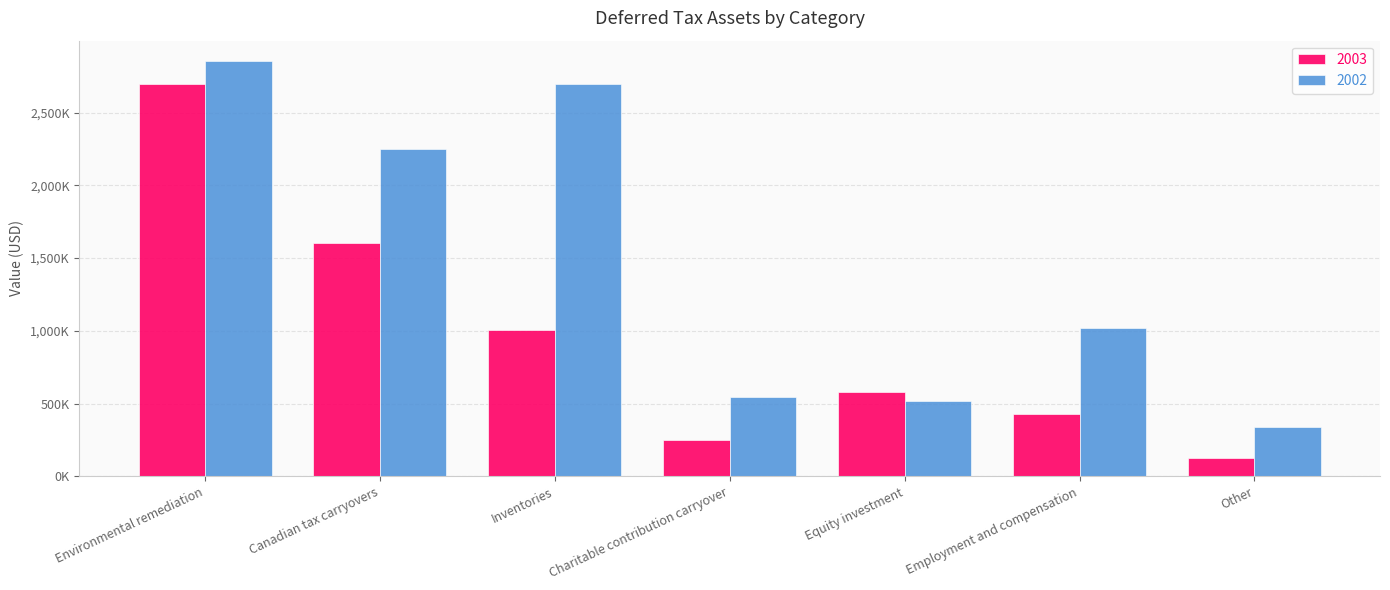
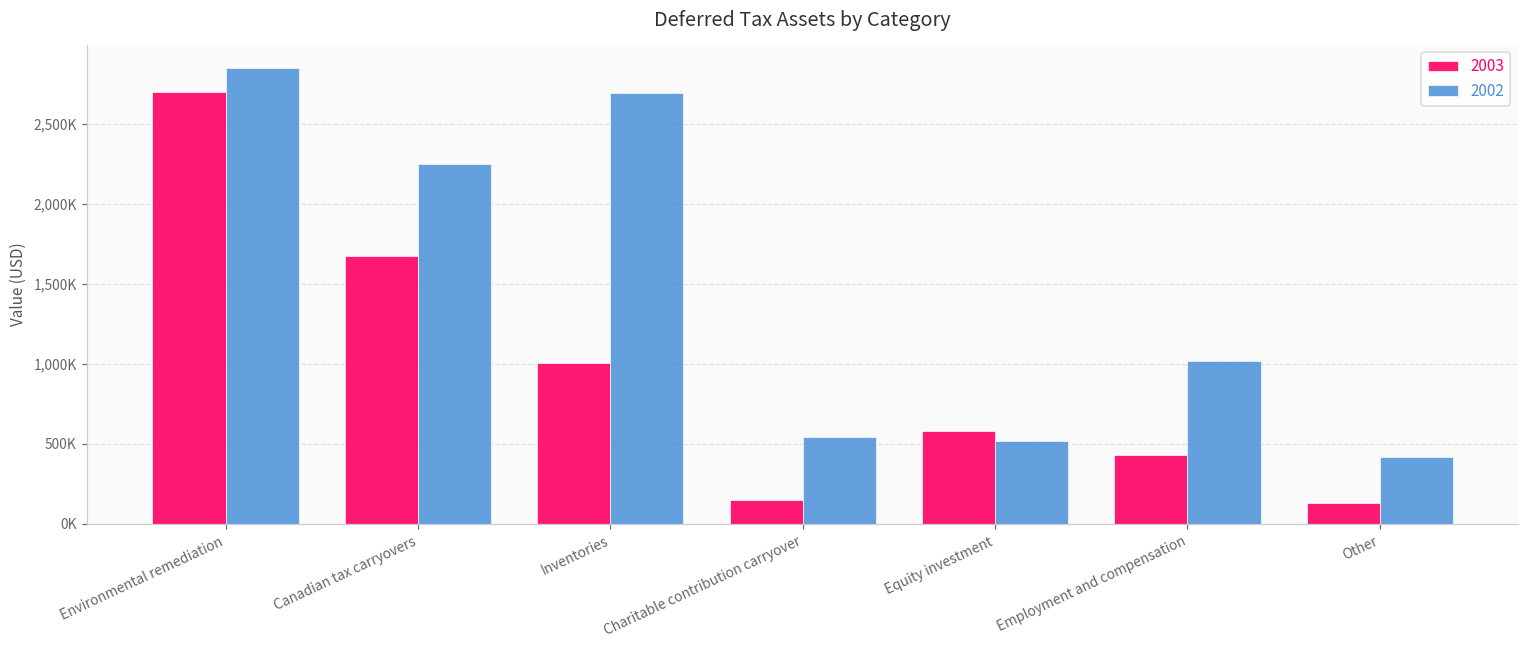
2003, Canadian tax carryovers: 1,600,000 -> 1,670,000
2003, Charitable contribution carryover: 250,000 -> 150,000
2002, Other: 340,000 -> 420,000
